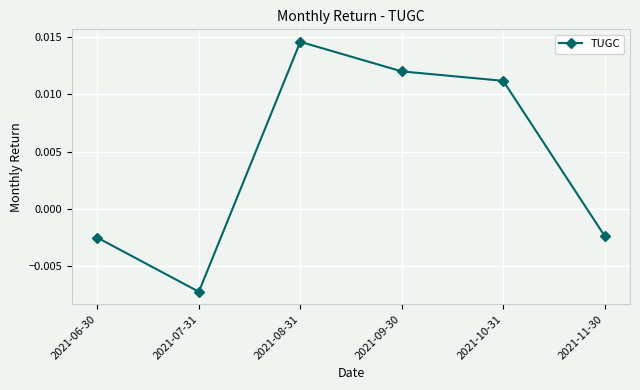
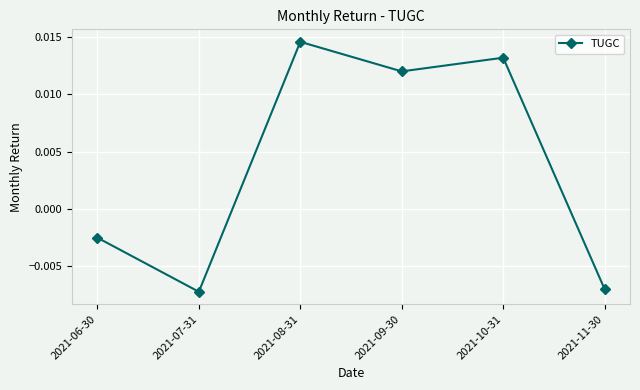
2021-10-31: 0.0112 -> 0.0132
2021-11-30: -0.0024 -> -0.0070
